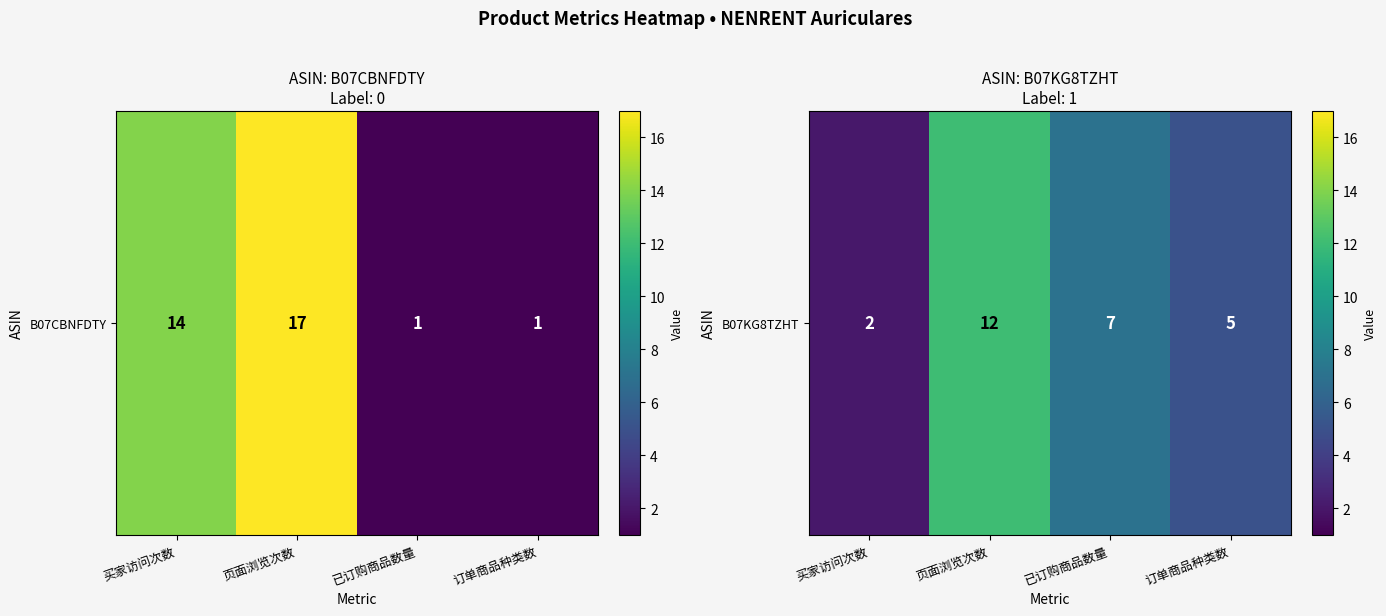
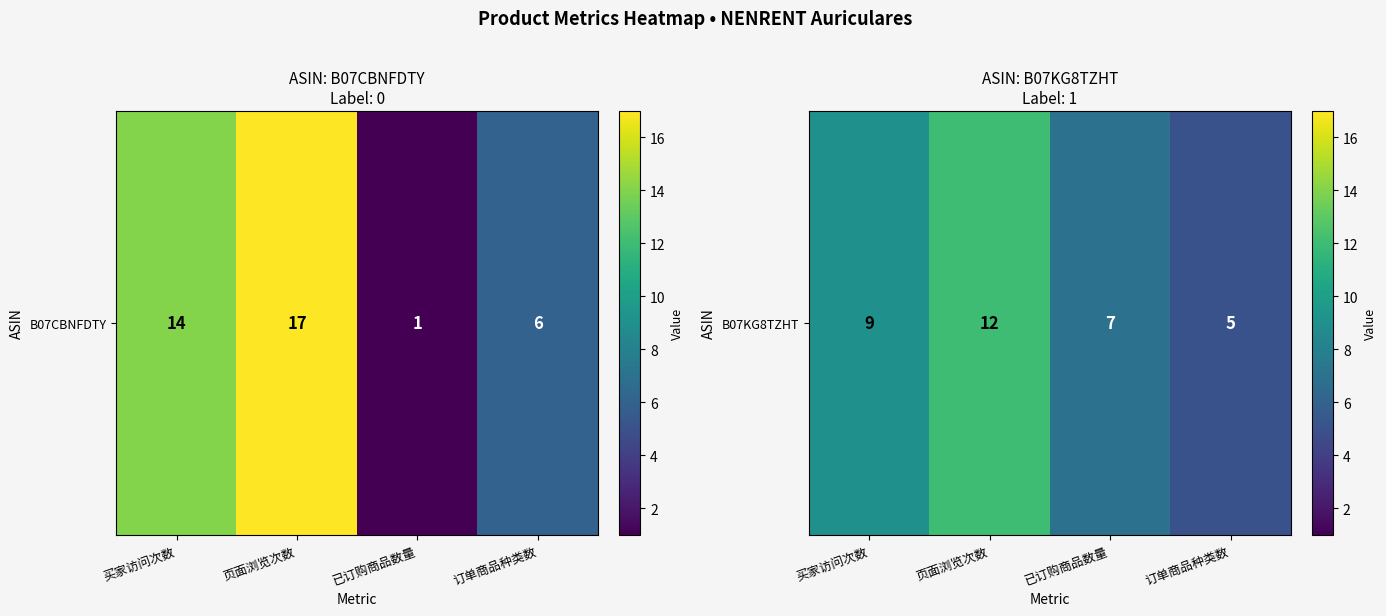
ASIN: B07CBNFDTY Label: 0, B07CBNFDTY, 订单商品种类数: 1 -> 6
ASIN: B07KG8TZHT Label: 1, B07KG8TZHT, 买家访问次数: 2 -> 9
